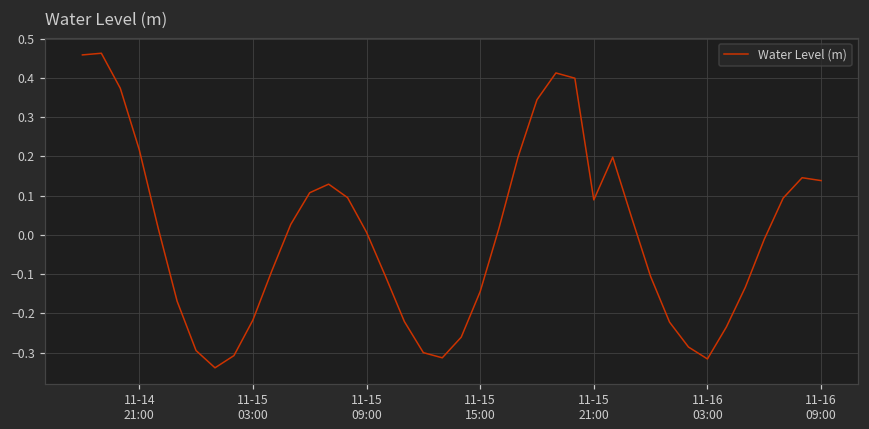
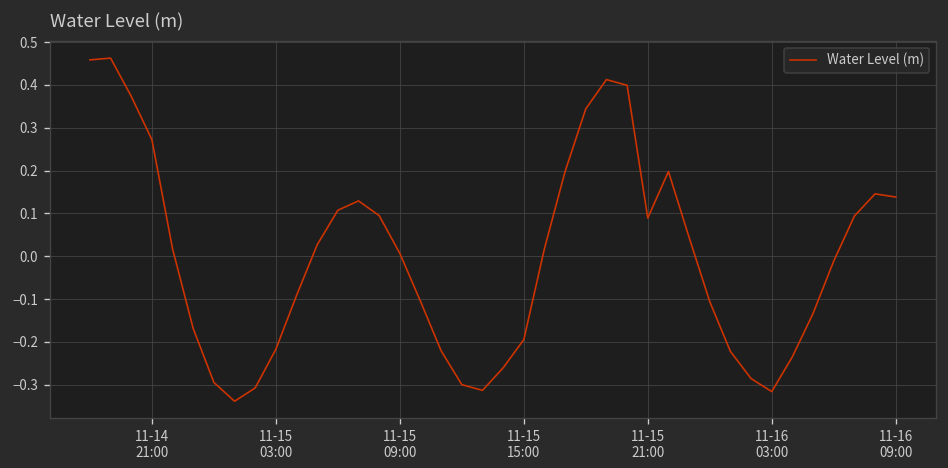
11-14 21:00: 0.22 -> 0.27
11-15 15:00: -0.14 -> -0.19
